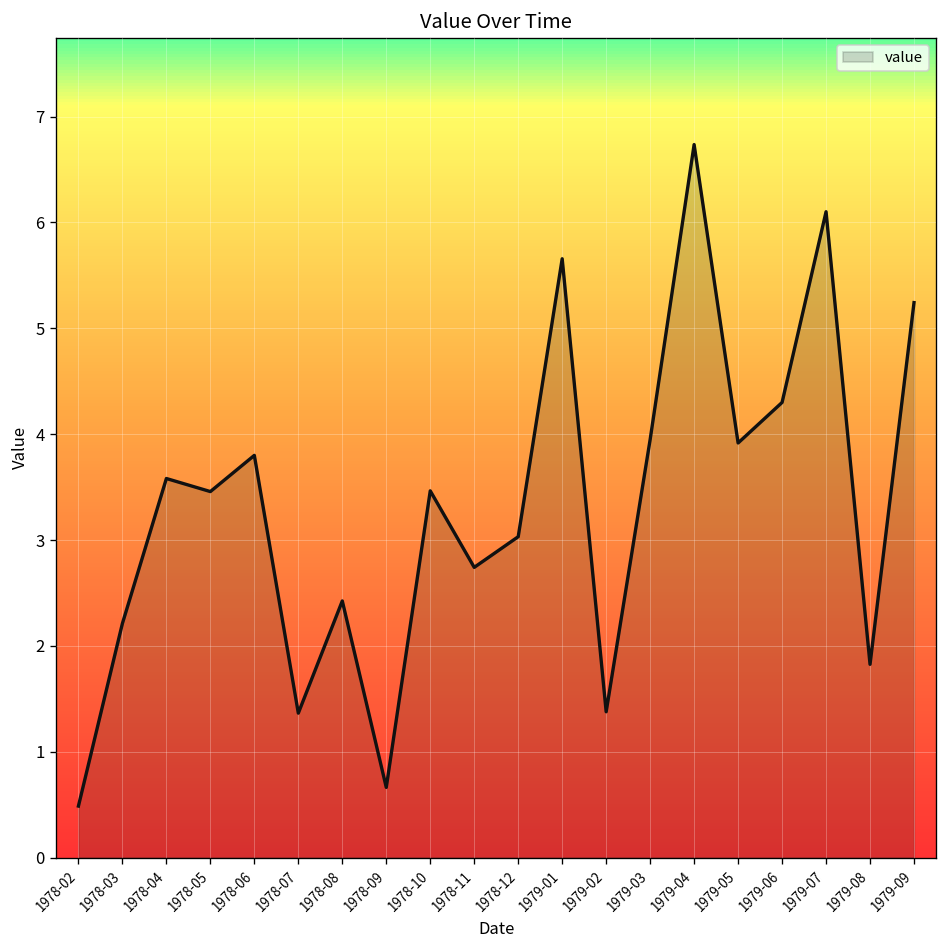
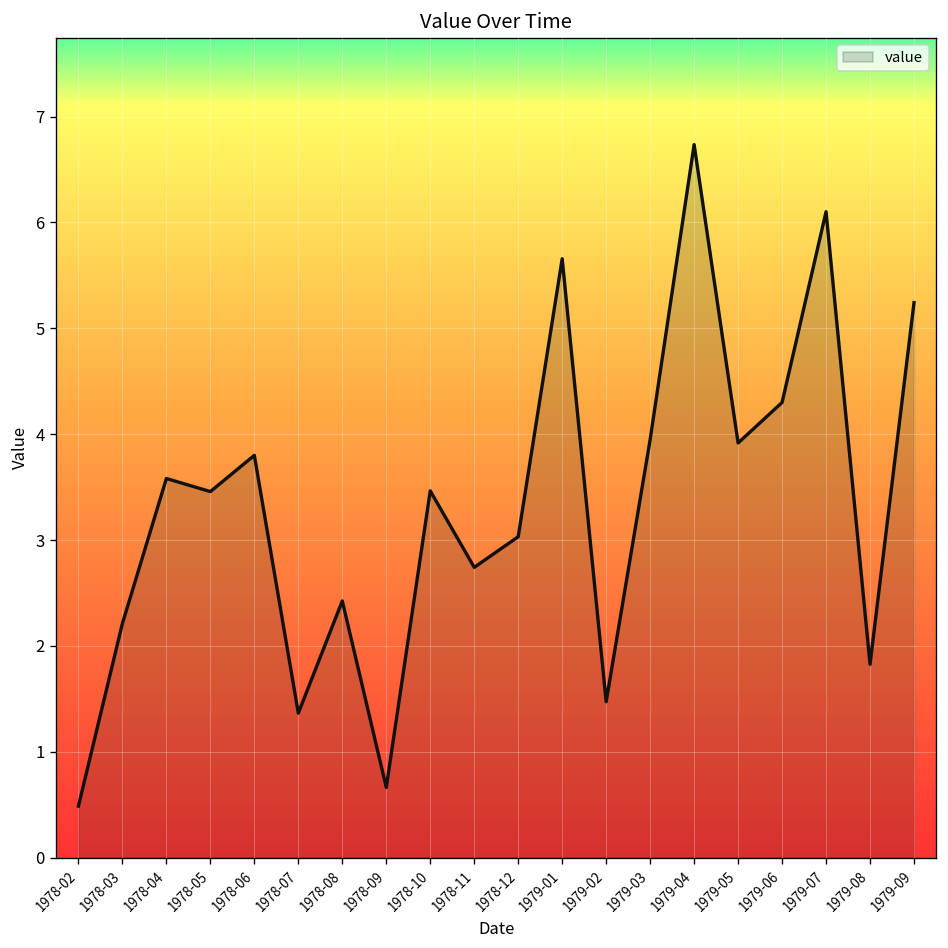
1979-02: 1.4 -> 1.5
